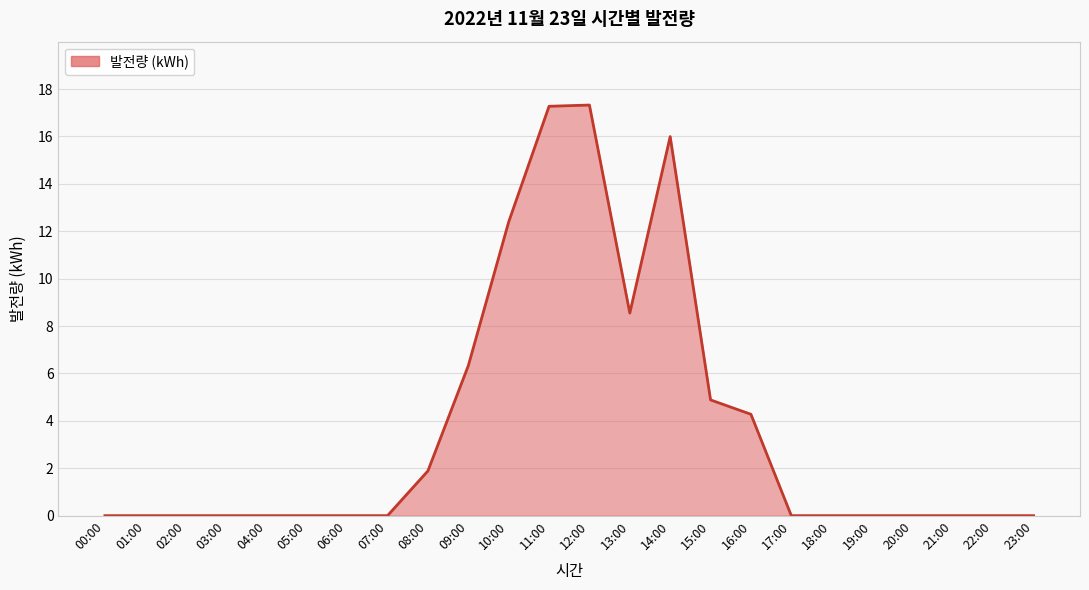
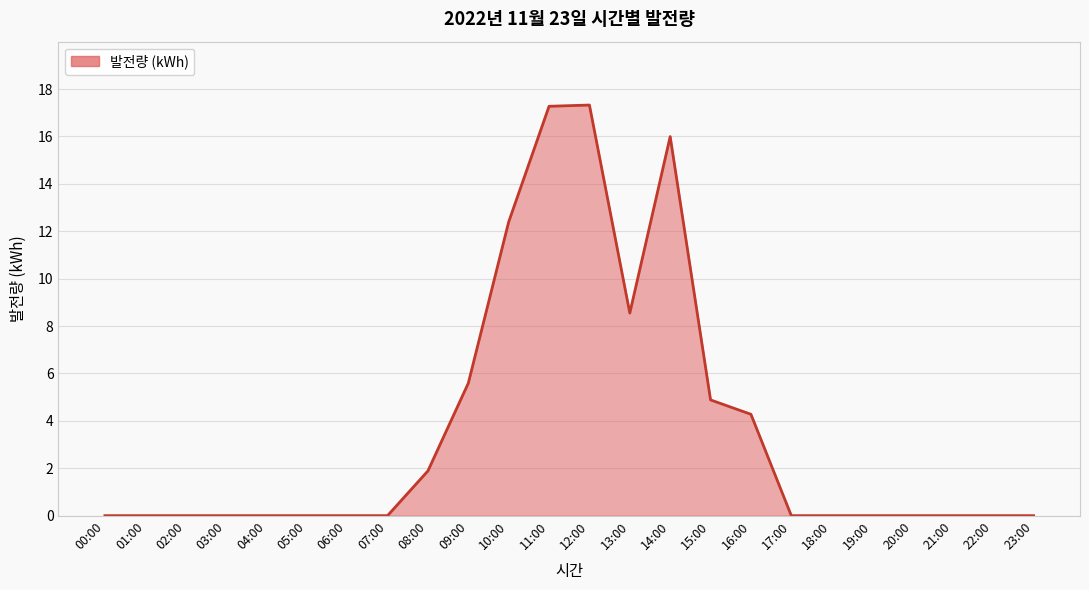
09:00: 6.3 -> 5.6
